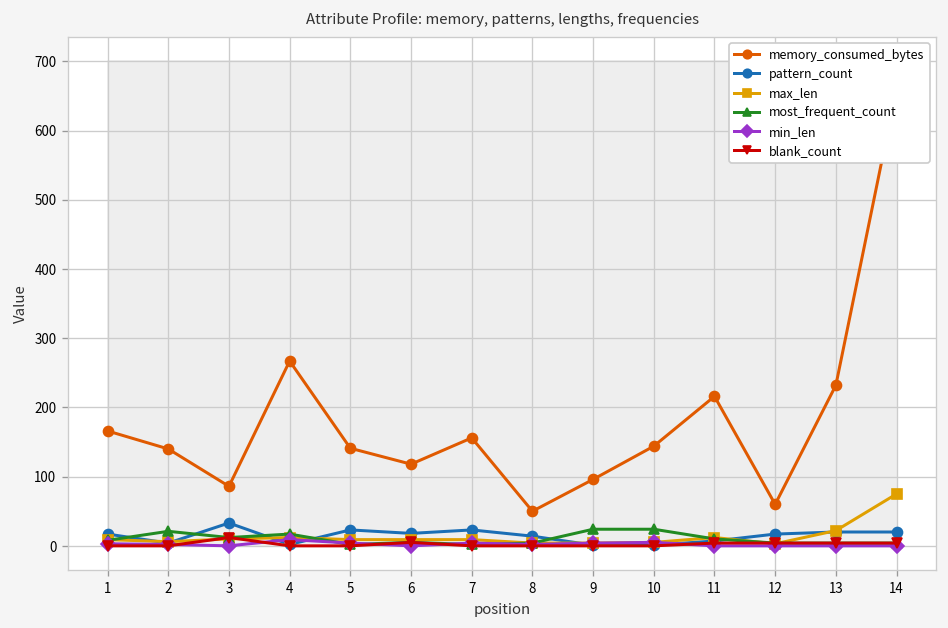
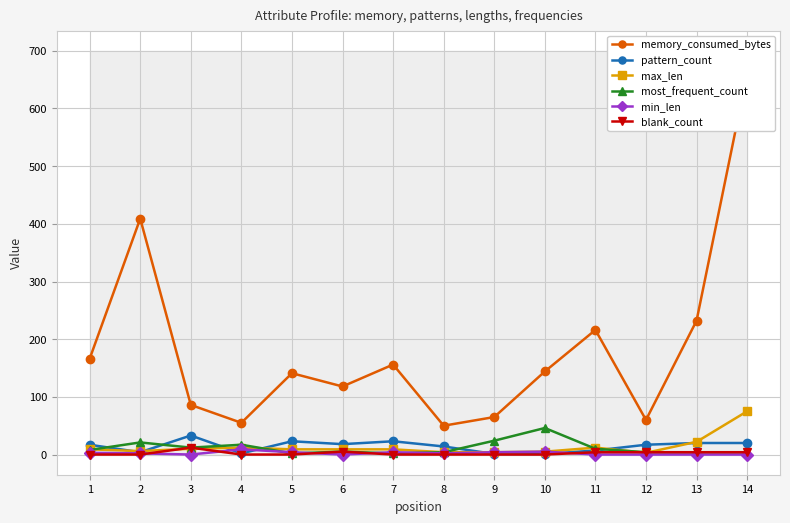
memory_consumed_bytes, 2: 140 -> 410
memory_consumed_bytes, 4: 270 -> 60
memory_consumed_bytes, 9: 100 -> 70
most_frequent_count, 10: 20 -> 50
